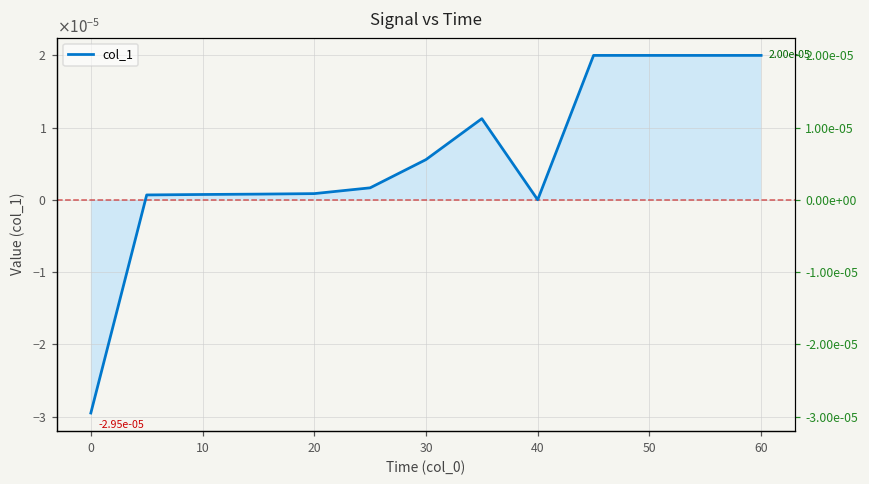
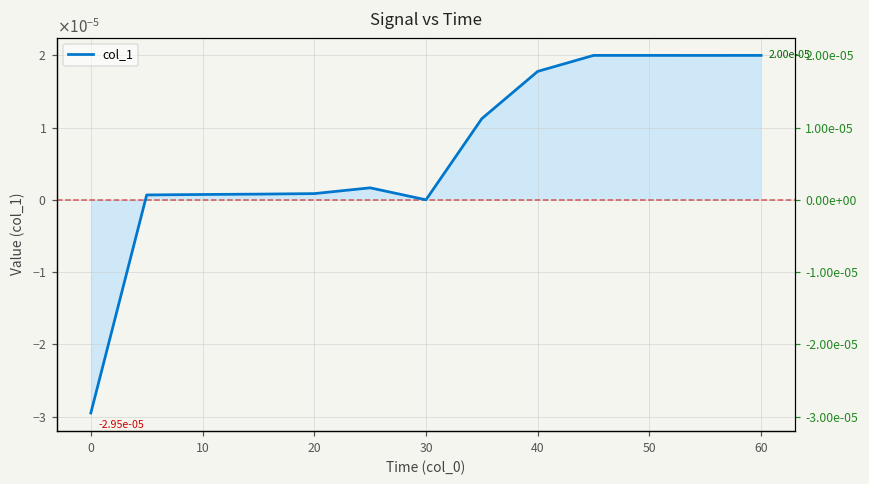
col_1, 30: 0.00001 -> 0.00000
col_1, 40: 0.00000 -> 0.00002
